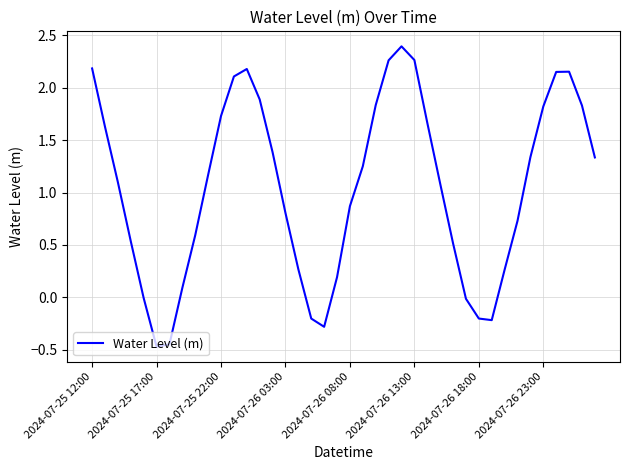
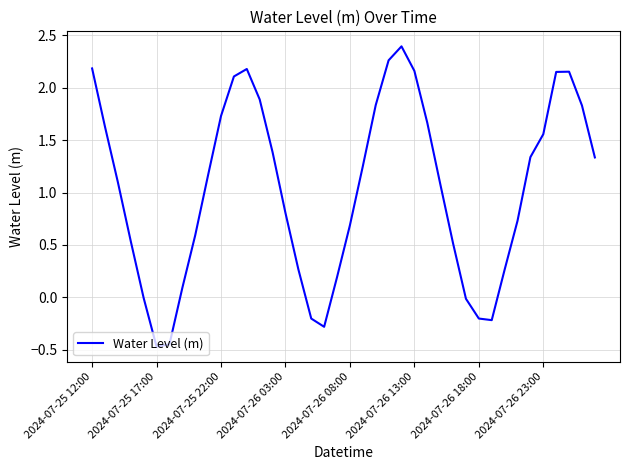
2024-07-26 08:00: 0.87 -> 0.69
2024-07-26 13:00: 2.27 -> 2.16
2024-07-26 23:00: 1.82 -> 1.56
